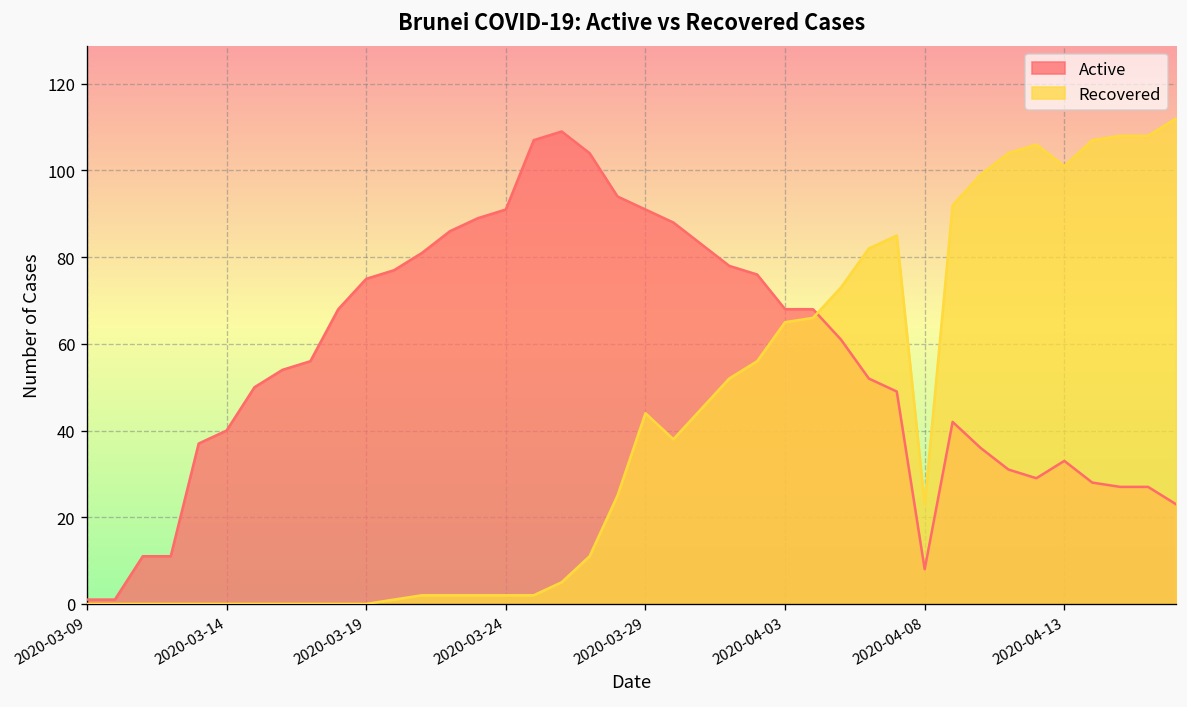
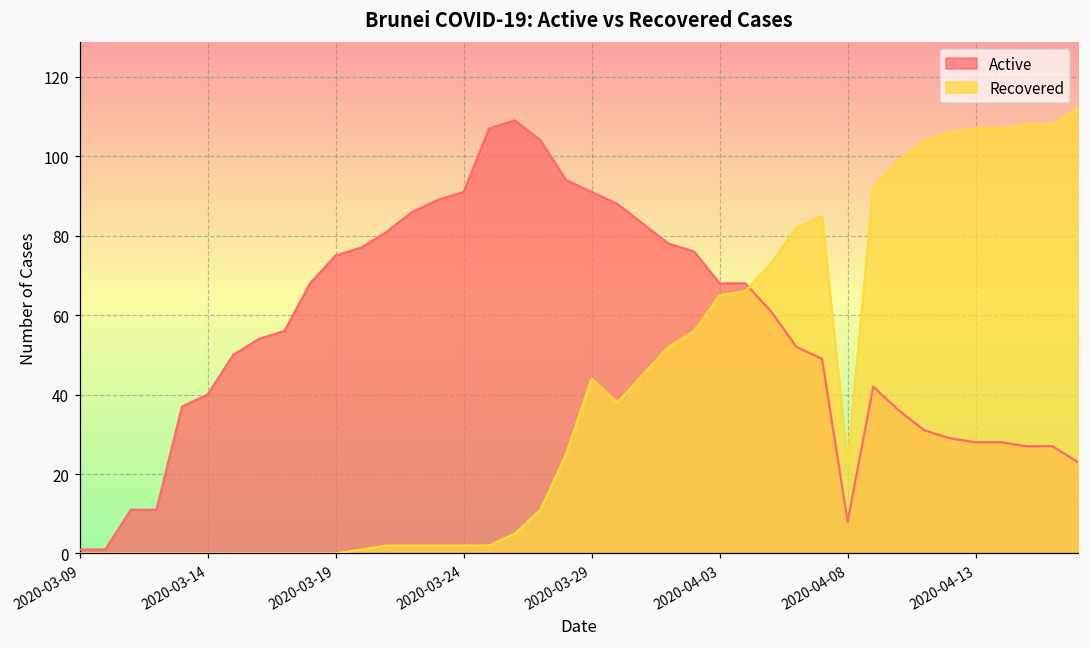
Active, 2020-04-13: 33 -> 28
Recovered, 2020-04-13: 101 -> 107
